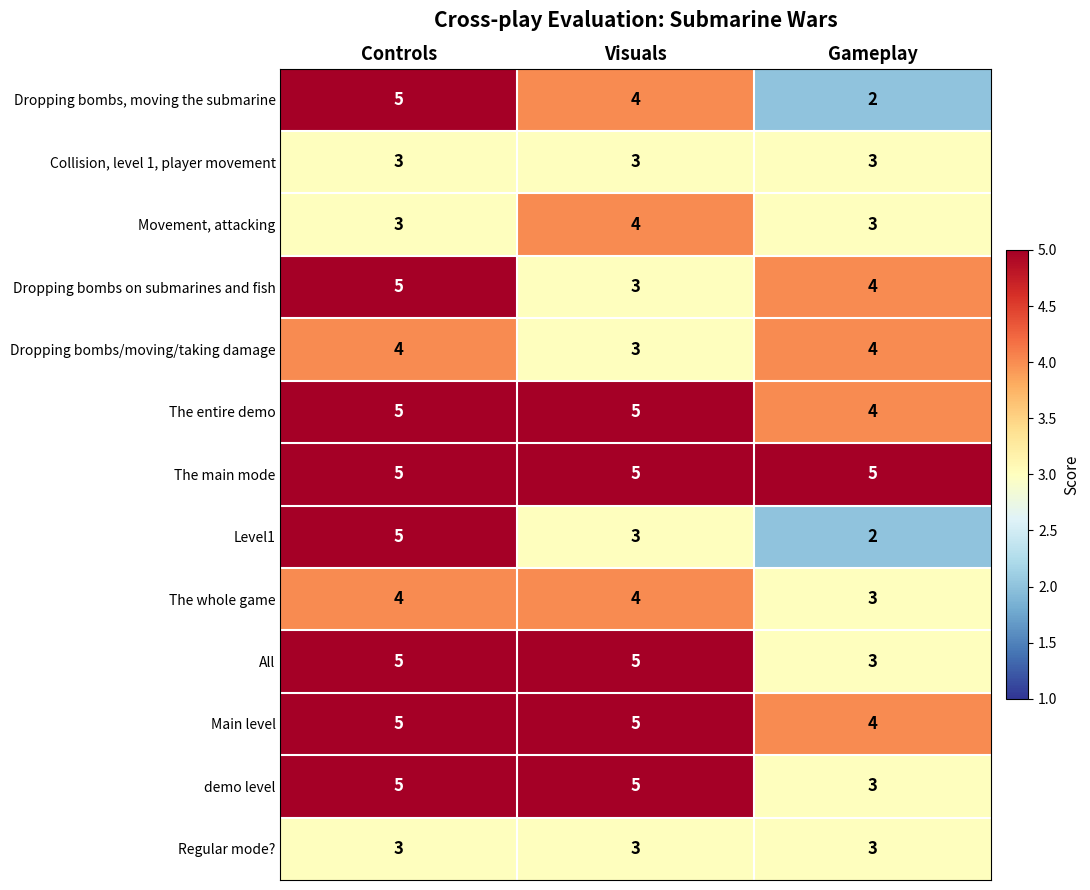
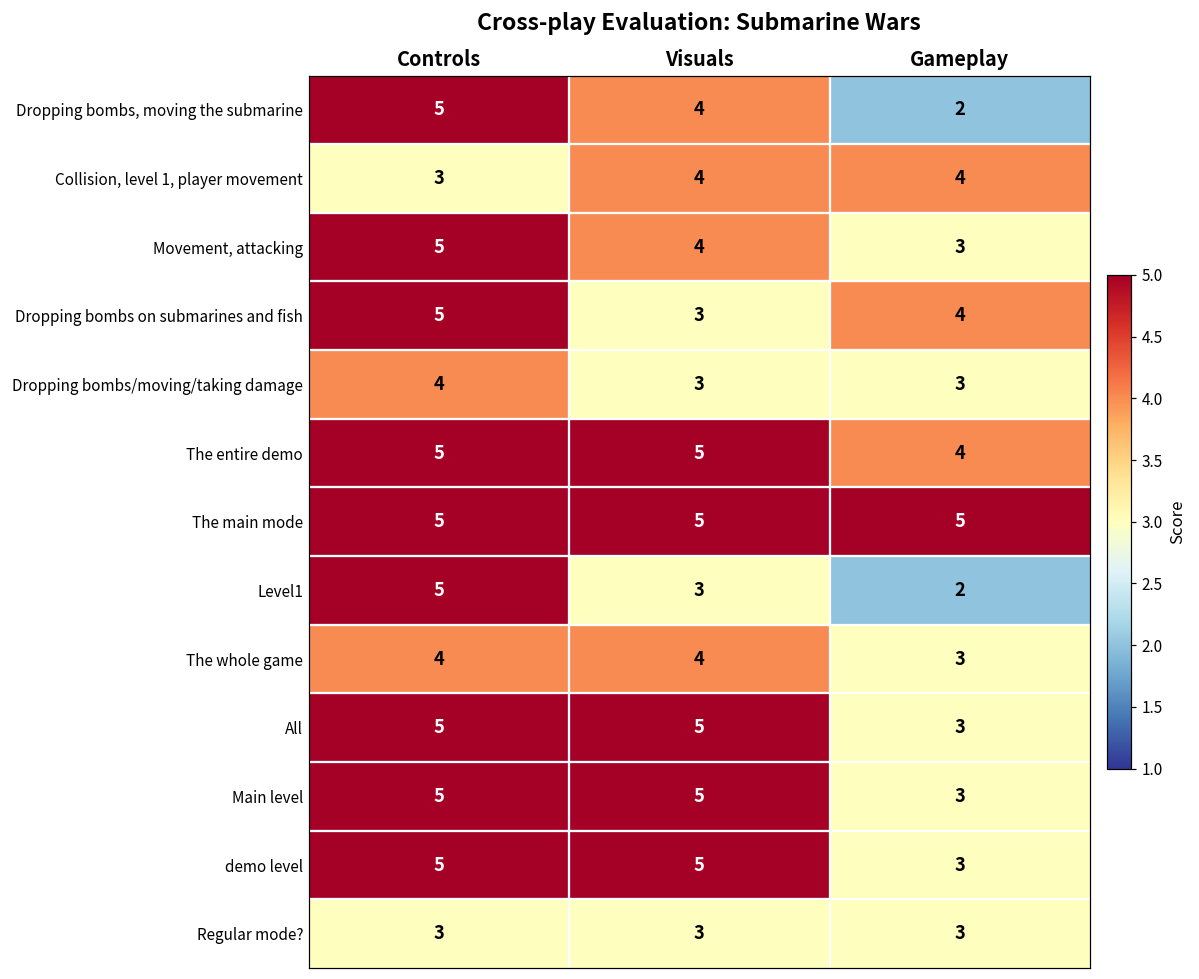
Collision, level 1, player movement, Visuals: 3 -> 4
Collision, level 1, player movement, Gameplay: 3 -> 4
Movement, attacking, Controls: 3 -> 5
Dropping bombs/moving/taking damage, Gameplay: 4 -> 3
Main level, Gameplay: 4 -> 3
